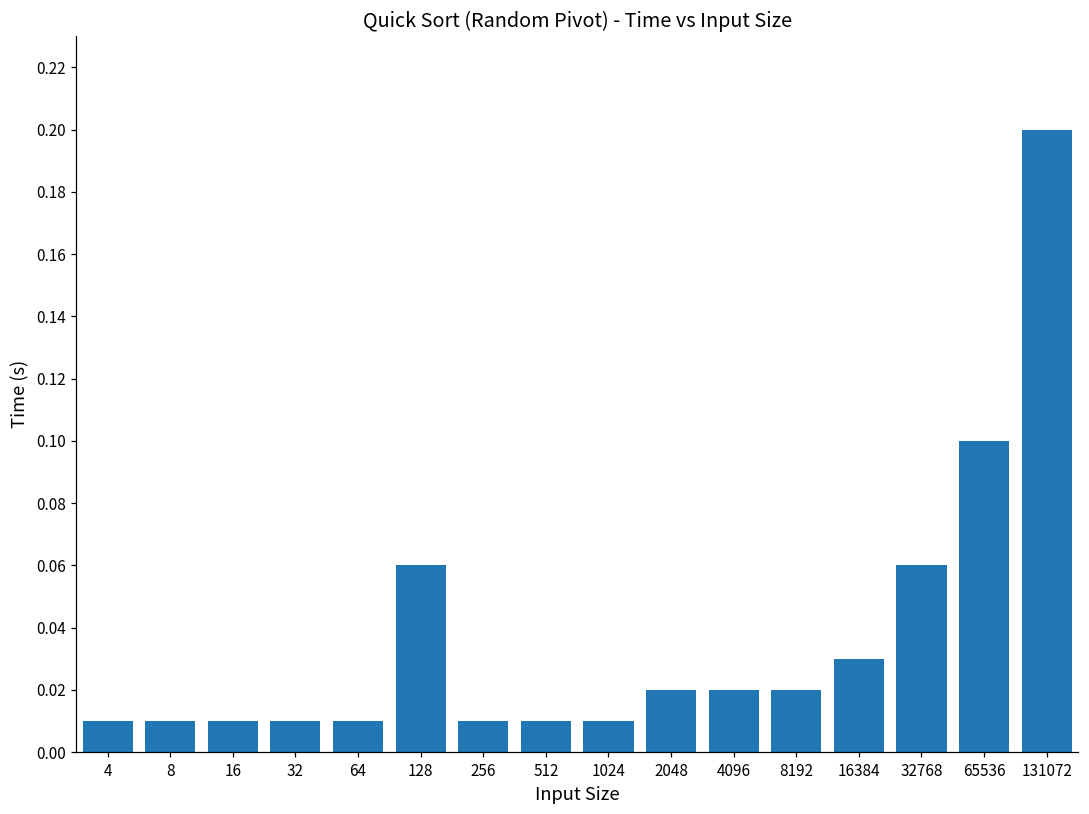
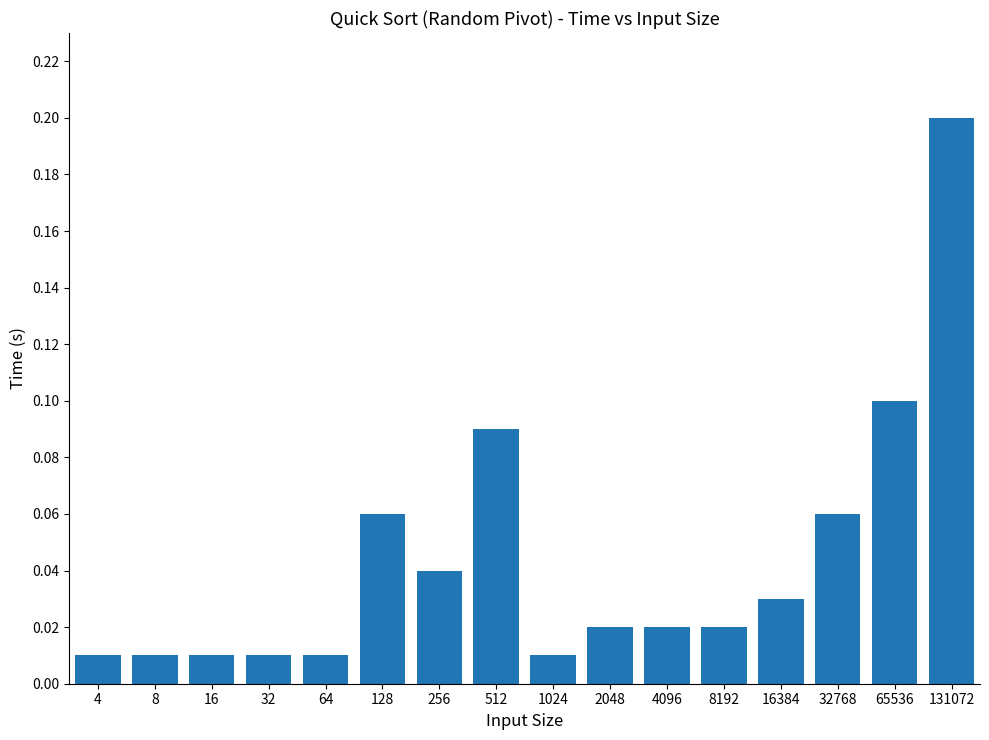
256: 0.01 -> 0.04
512: 0.01 -> 0.09
